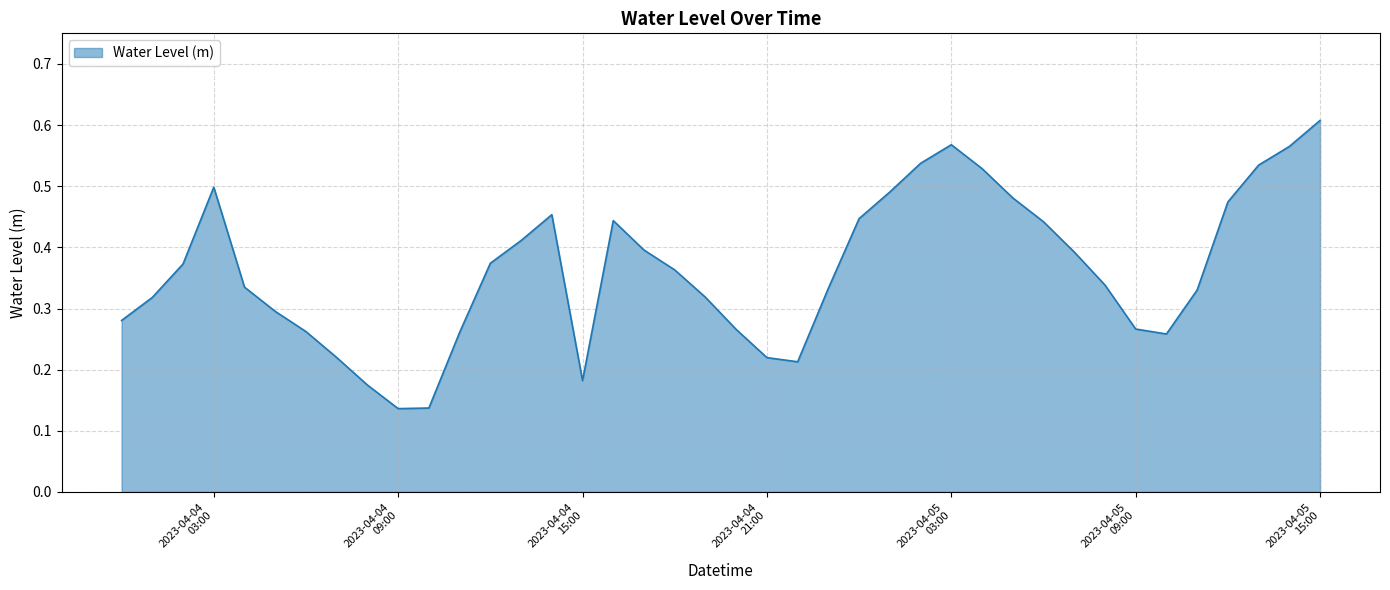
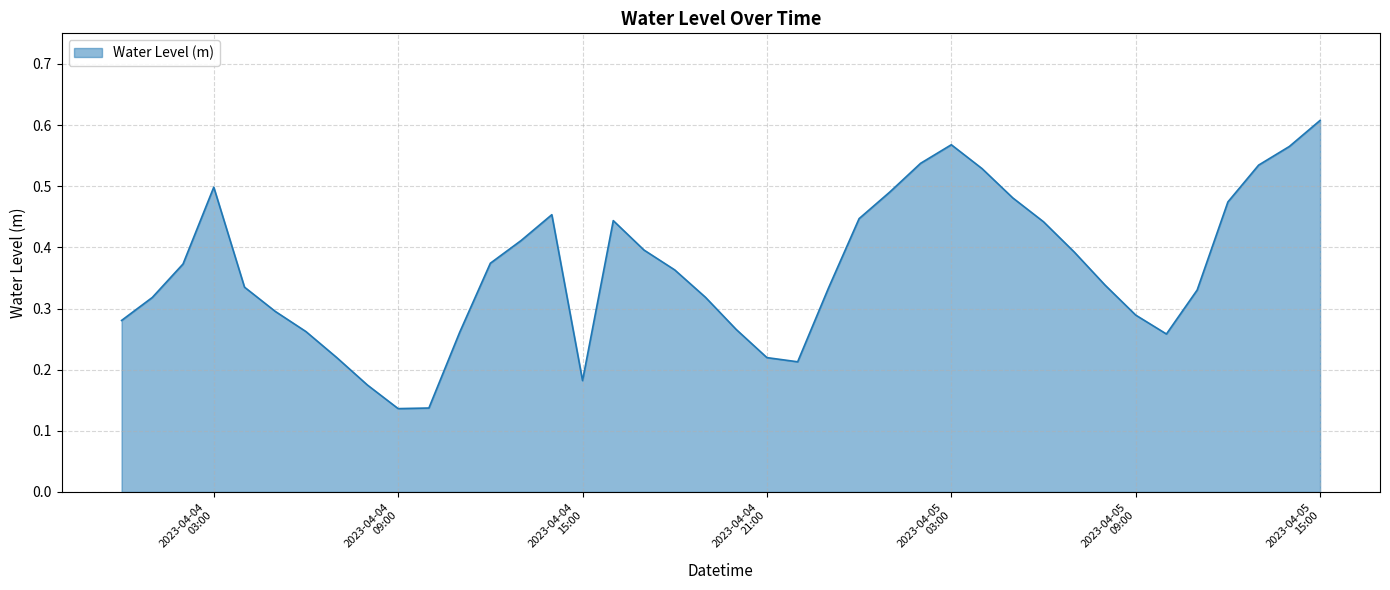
2023-04-05 09:00: 0.27 -> 0.29
